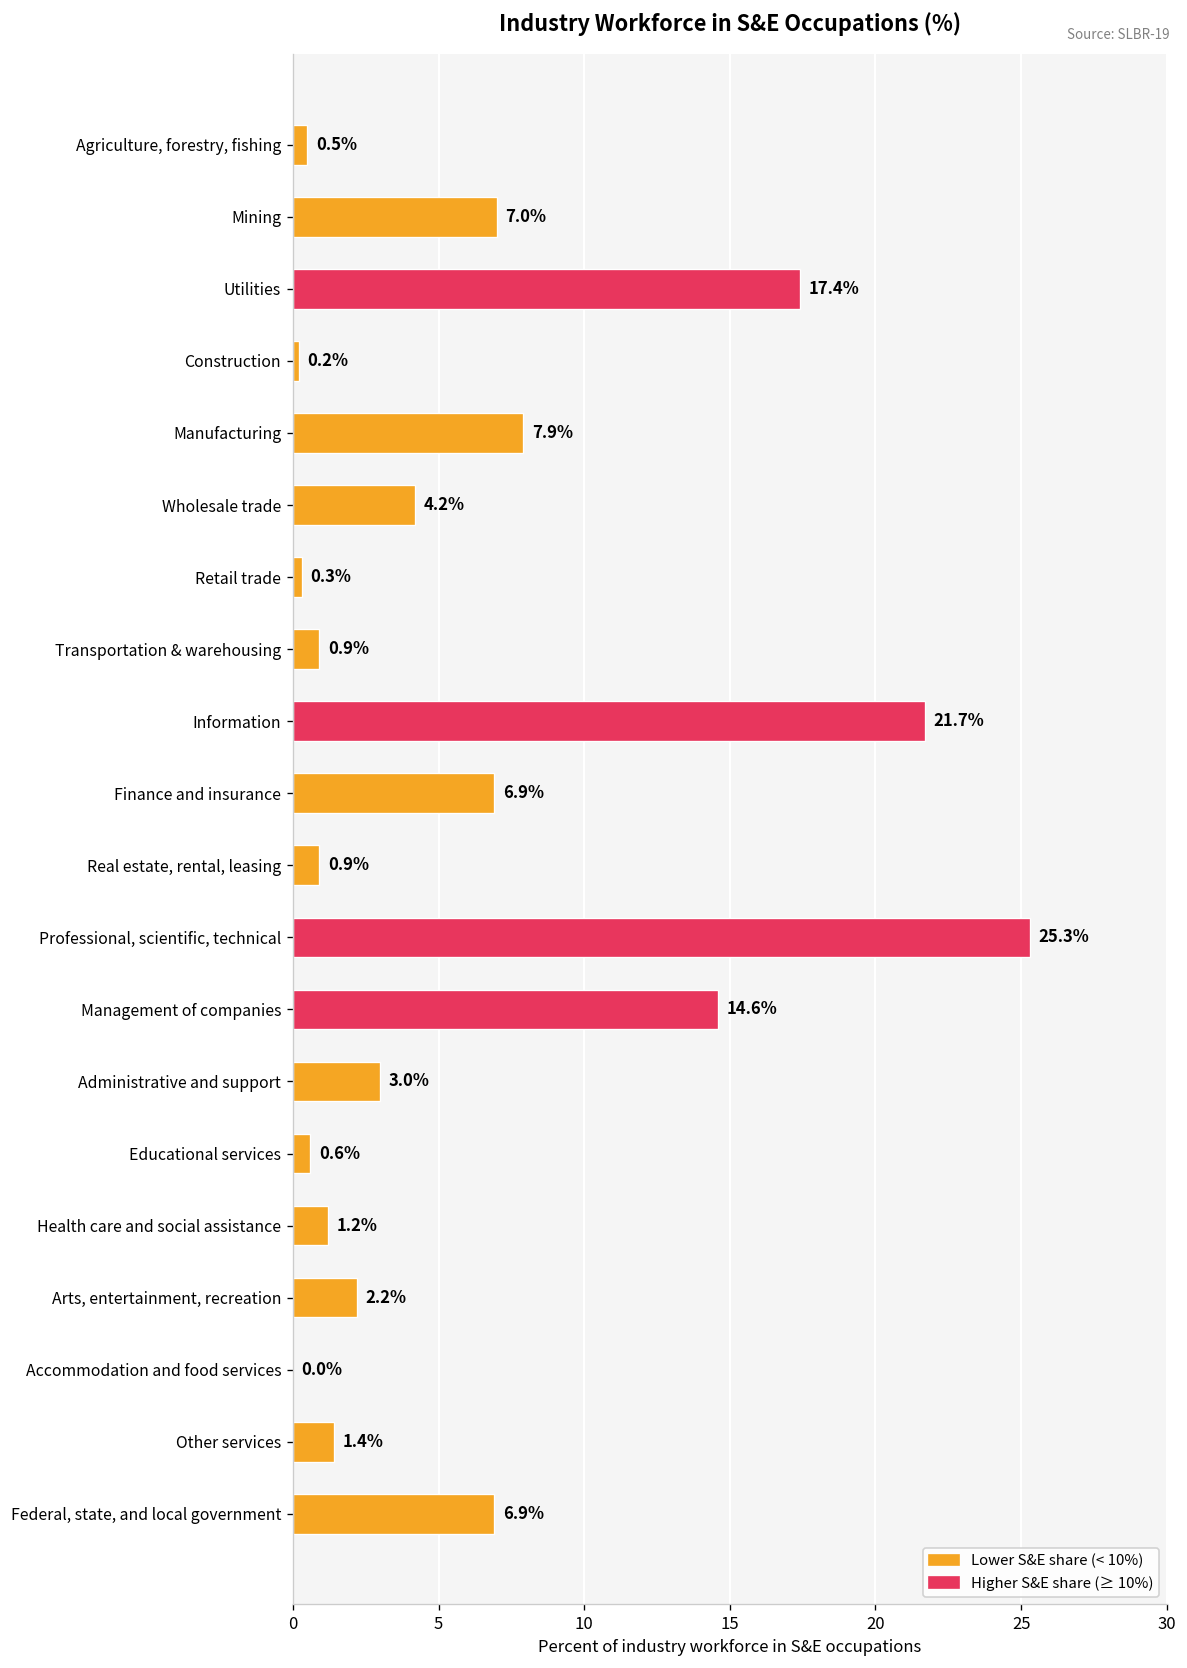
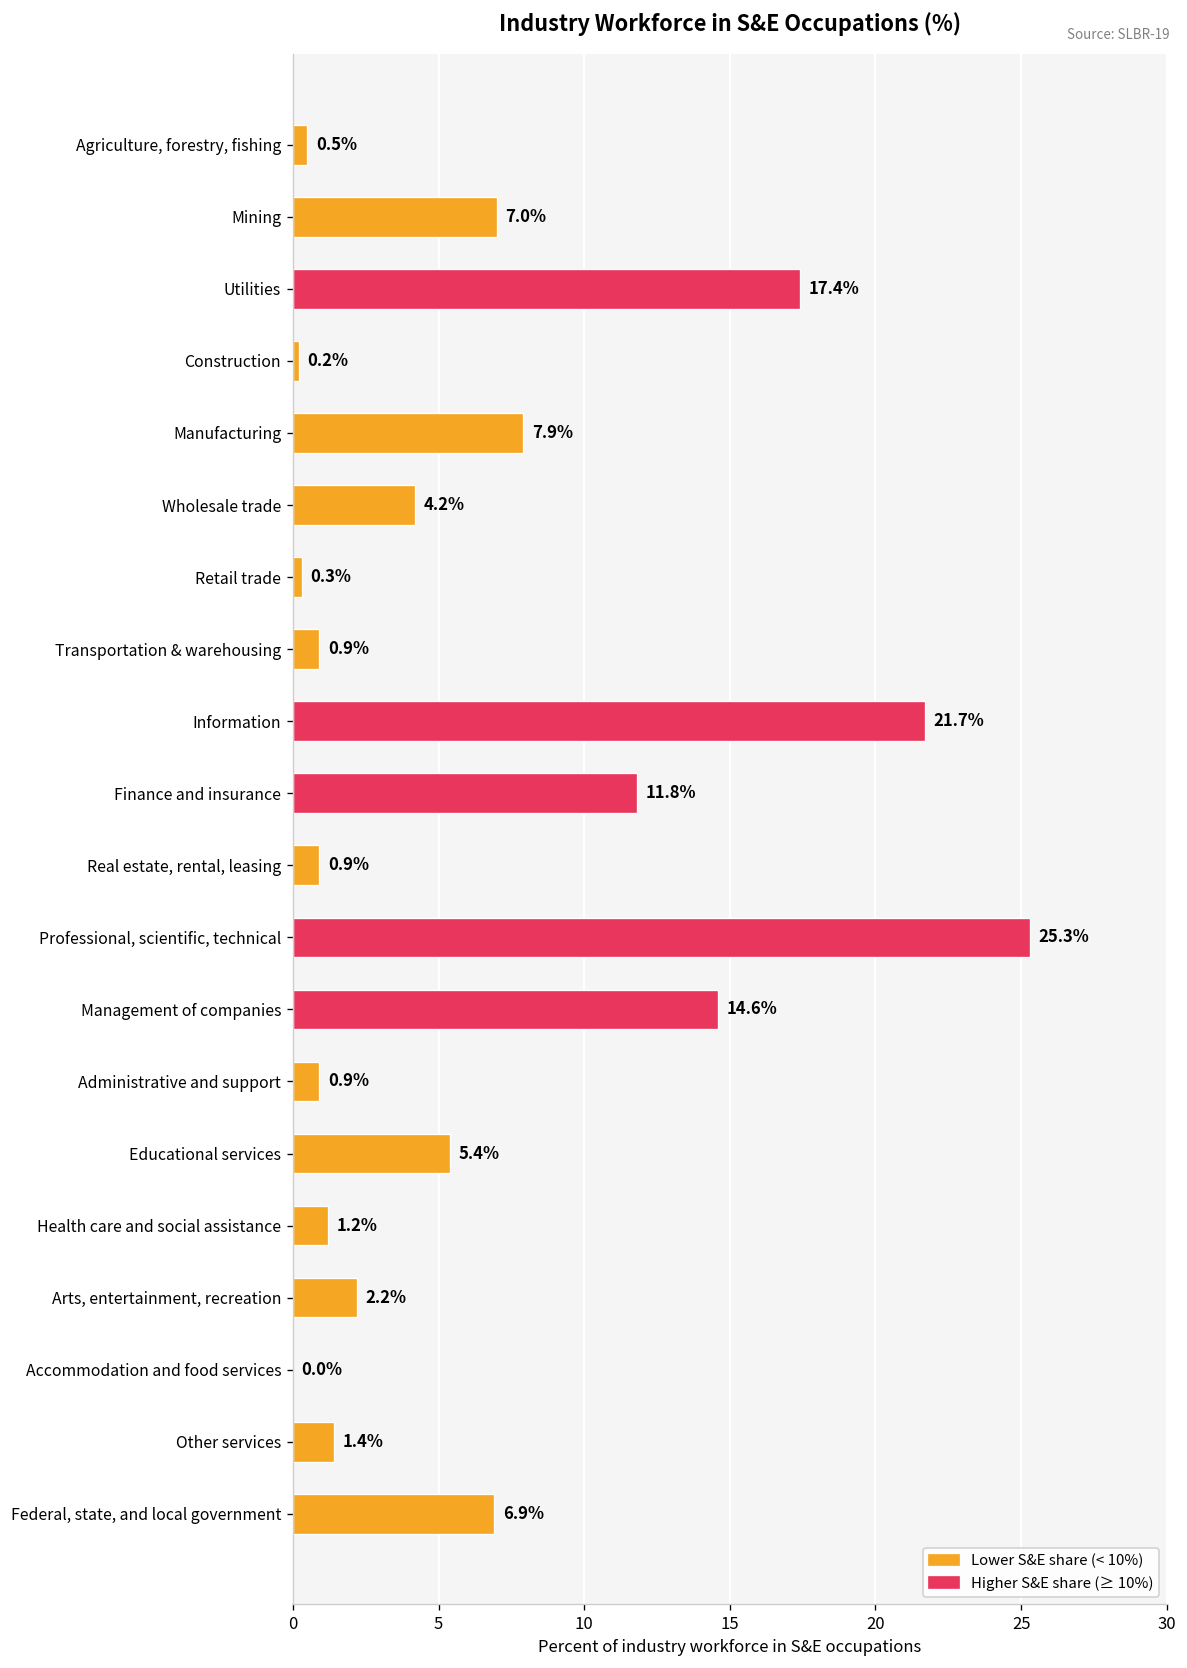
Finance and insurance: 6.9% -> 11.8%
Administrative and support: 3.0% -> 0.9%
Educational services: 0.6% -> 5.4%
